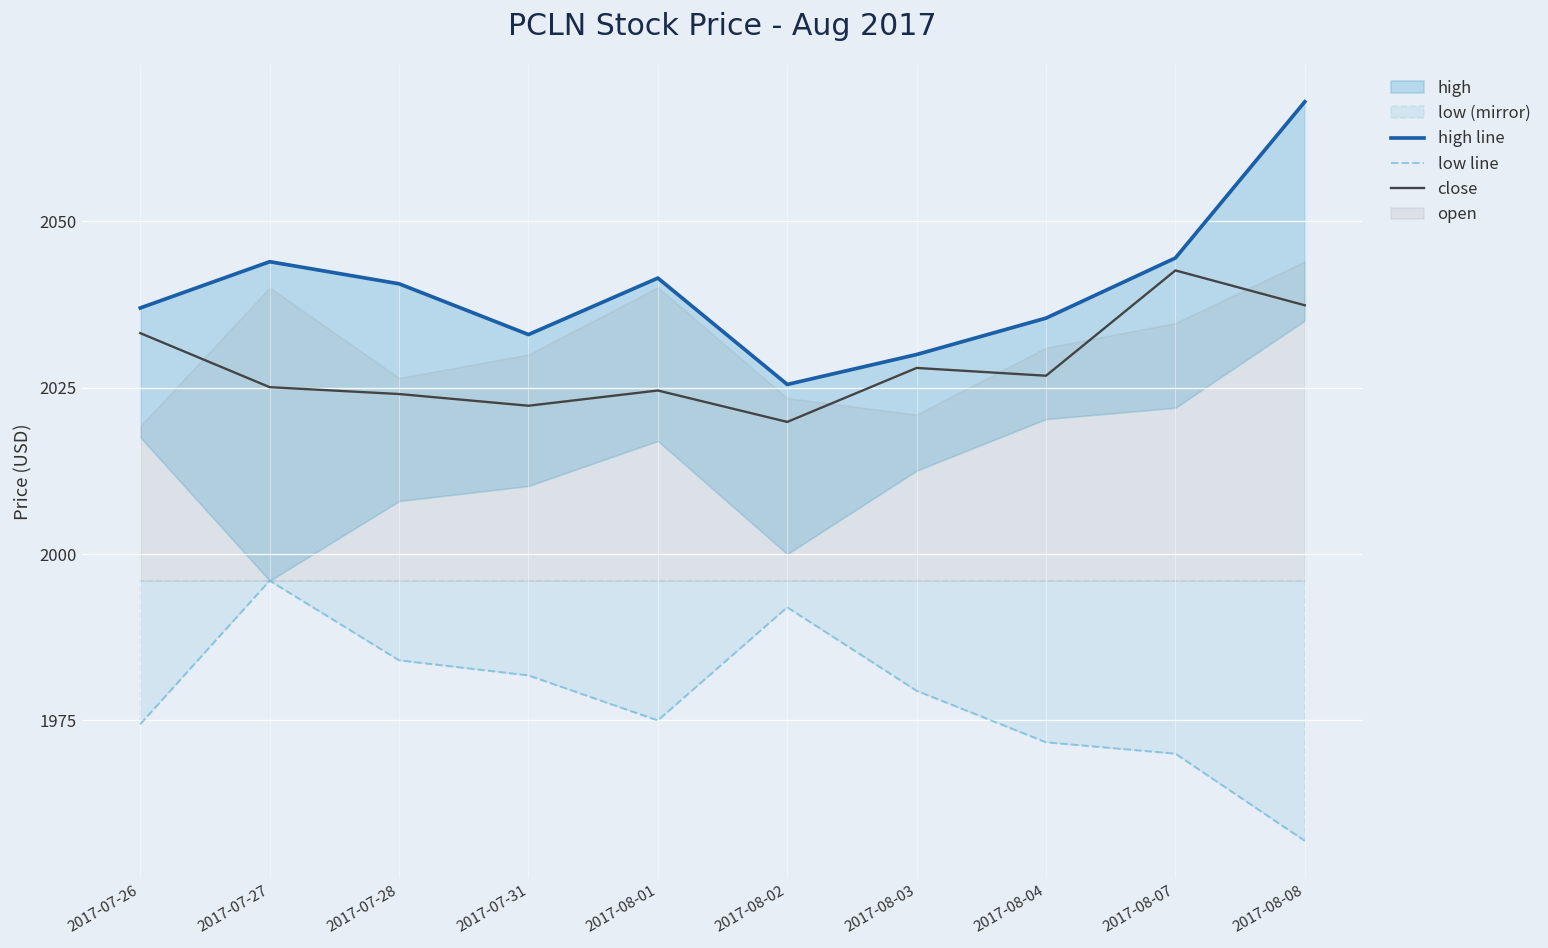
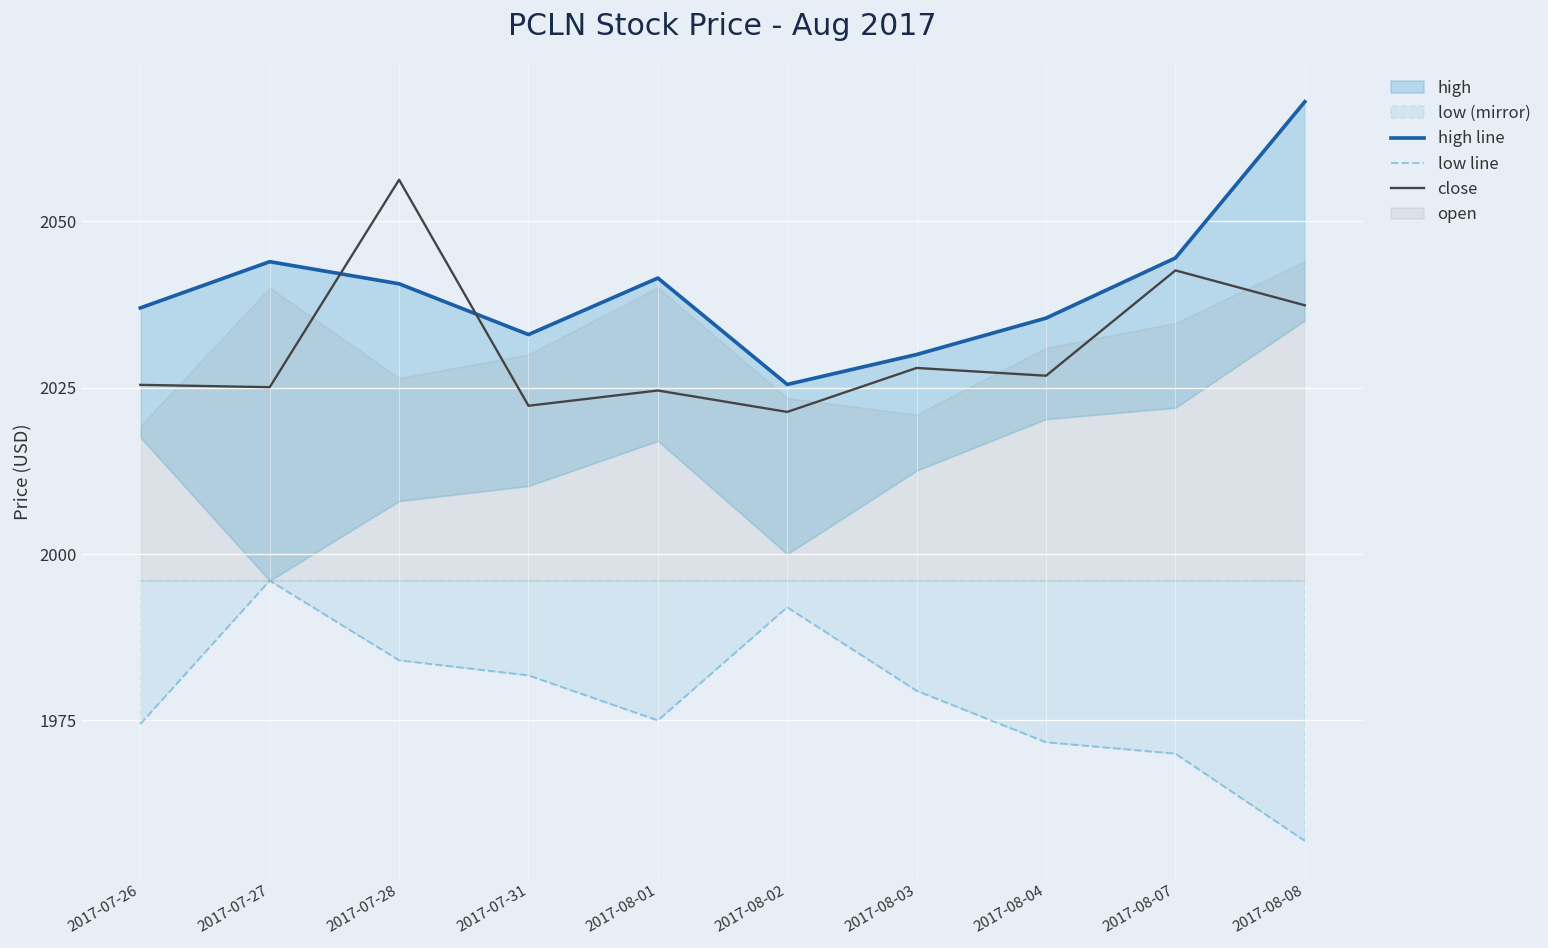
close, 2017-07-26: 2033 -> 2025
close, 2017-07-28: 2024 -> 2056
close, 2017-08-02: 2020 -> 2021
